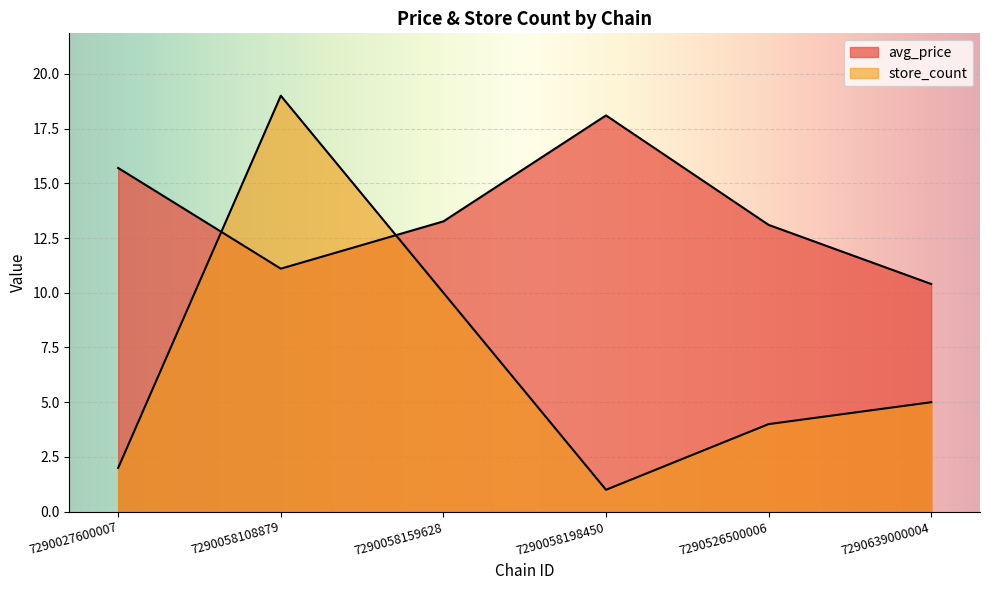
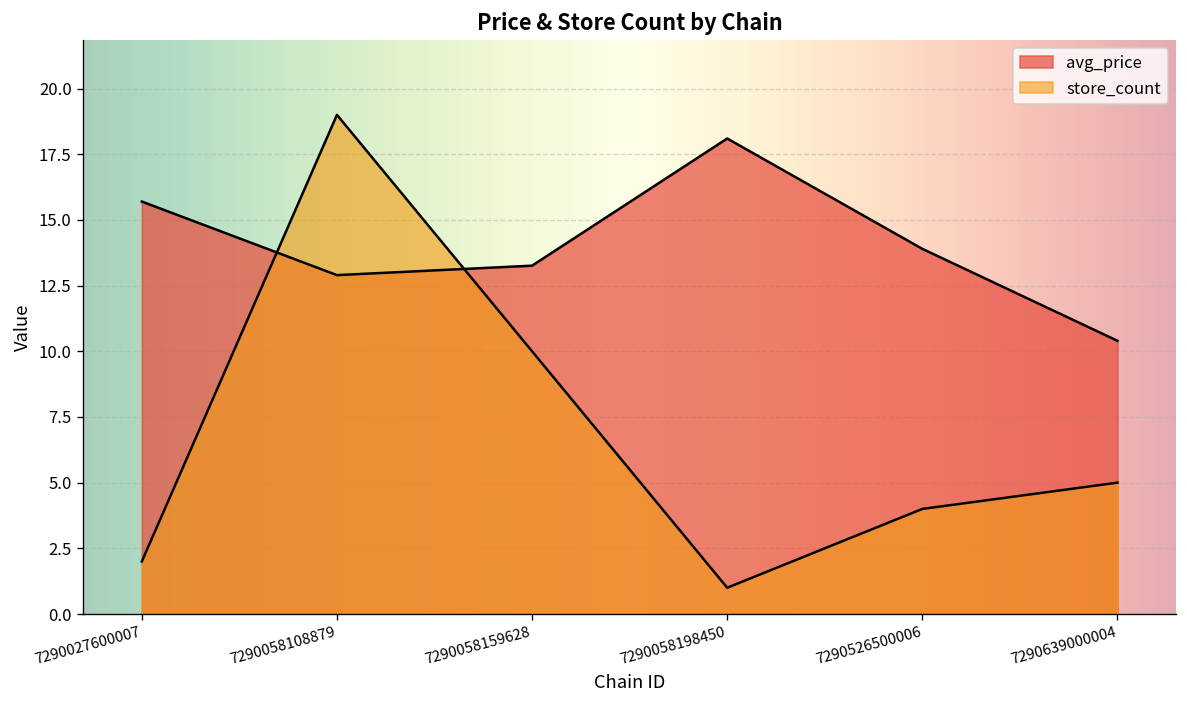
avg_price, 7290058108879: 11.1 -> 12.9
avg_price, 7290526500006: 13.1 -> 13.9
